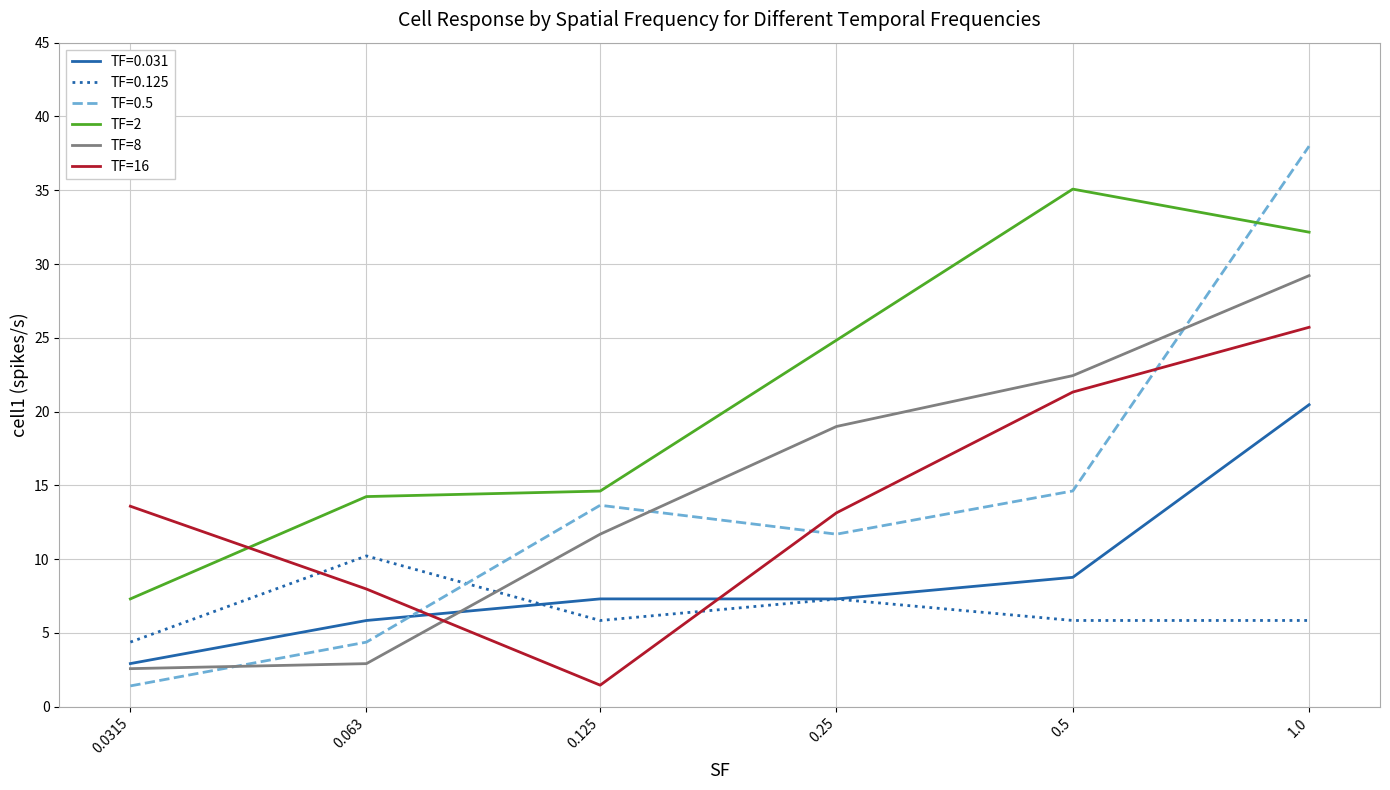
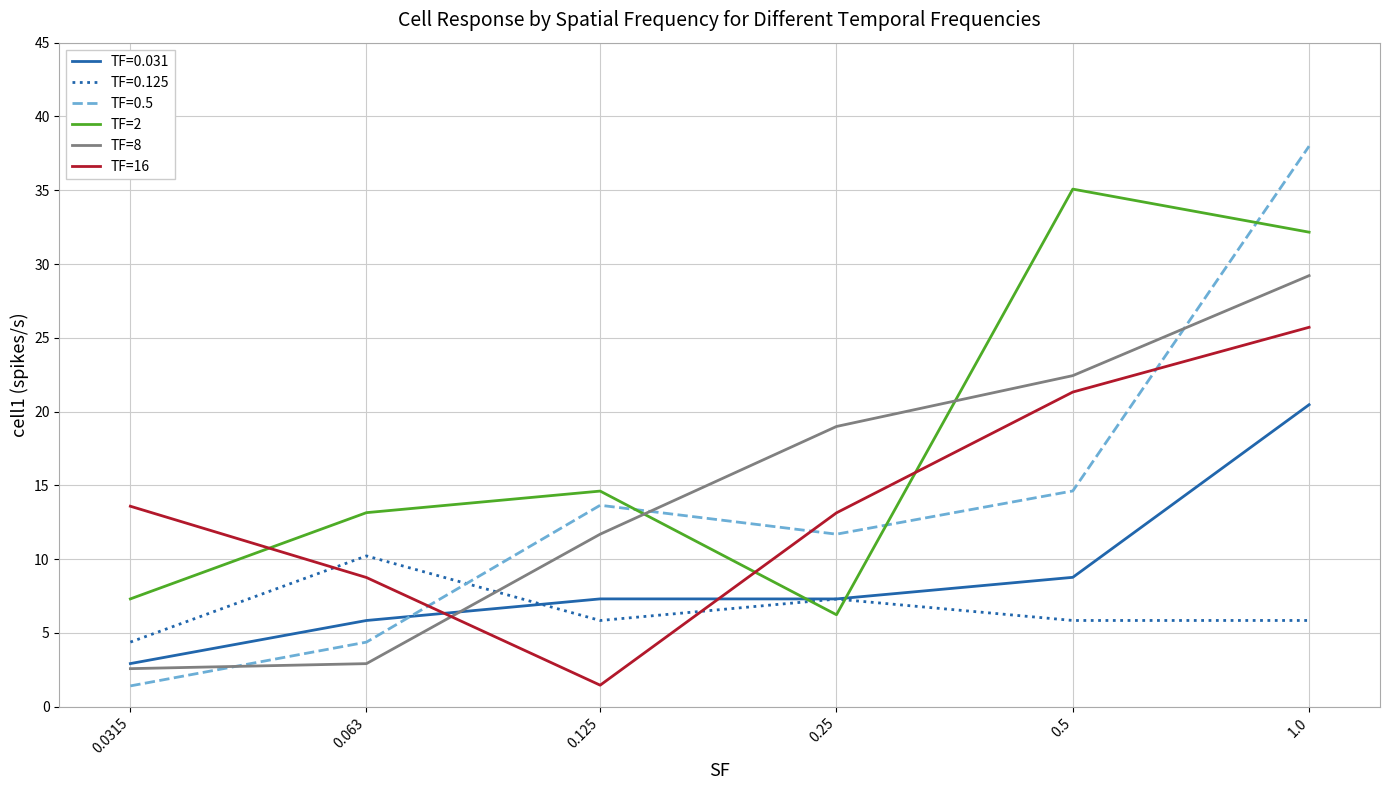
TF=2, 0.063: 14.2 -> 13.2
TF=16, 0.063: 8.0 -> 8.8
TF=2, 0.25: 24.8 -> 6.2
